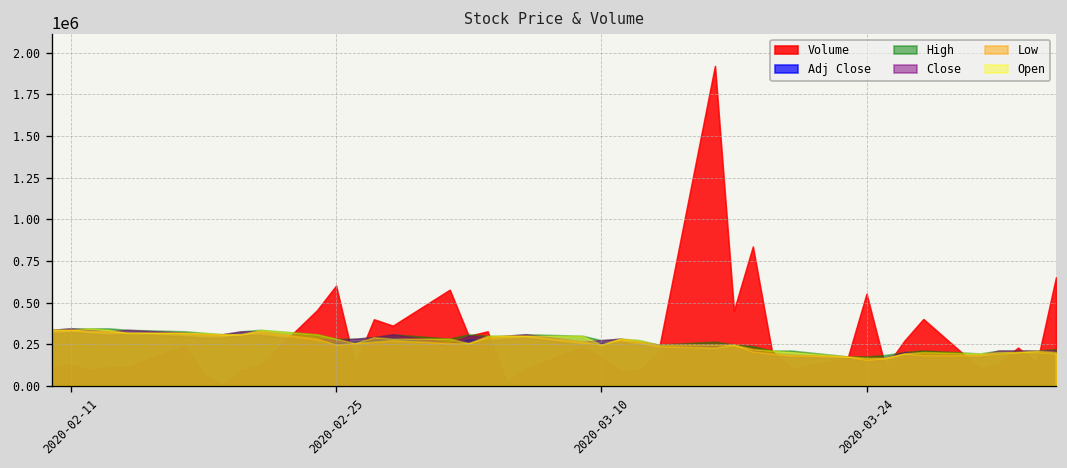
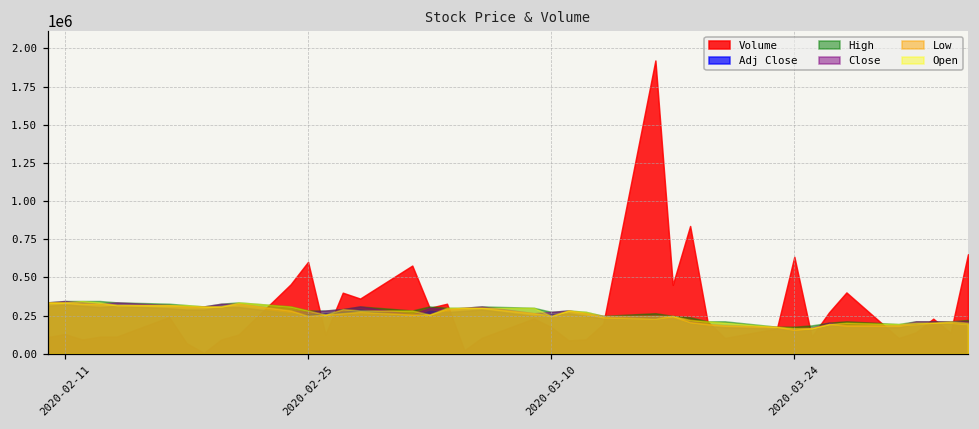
Volume, 2020-03-24: 550000 -> 640000
